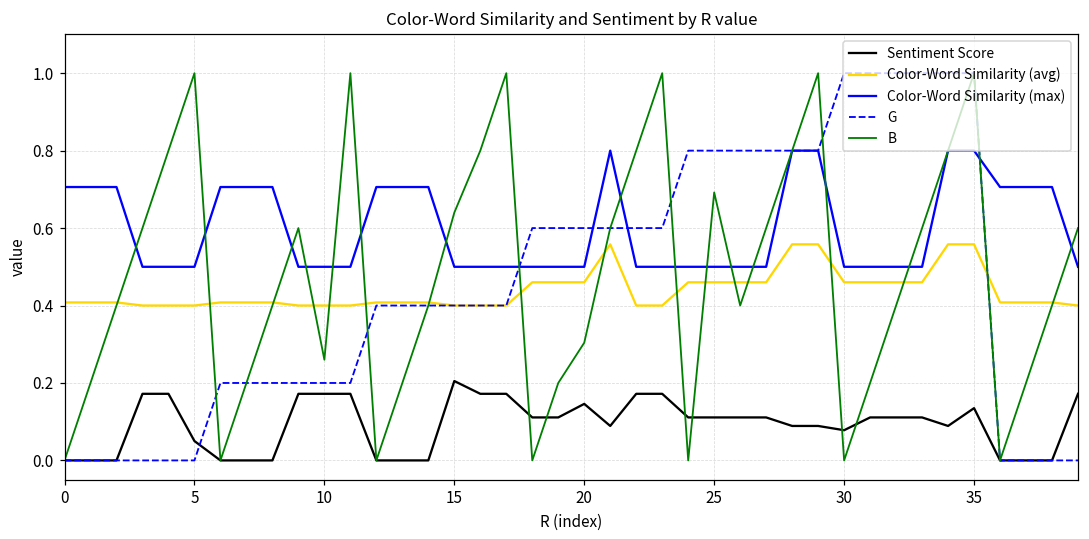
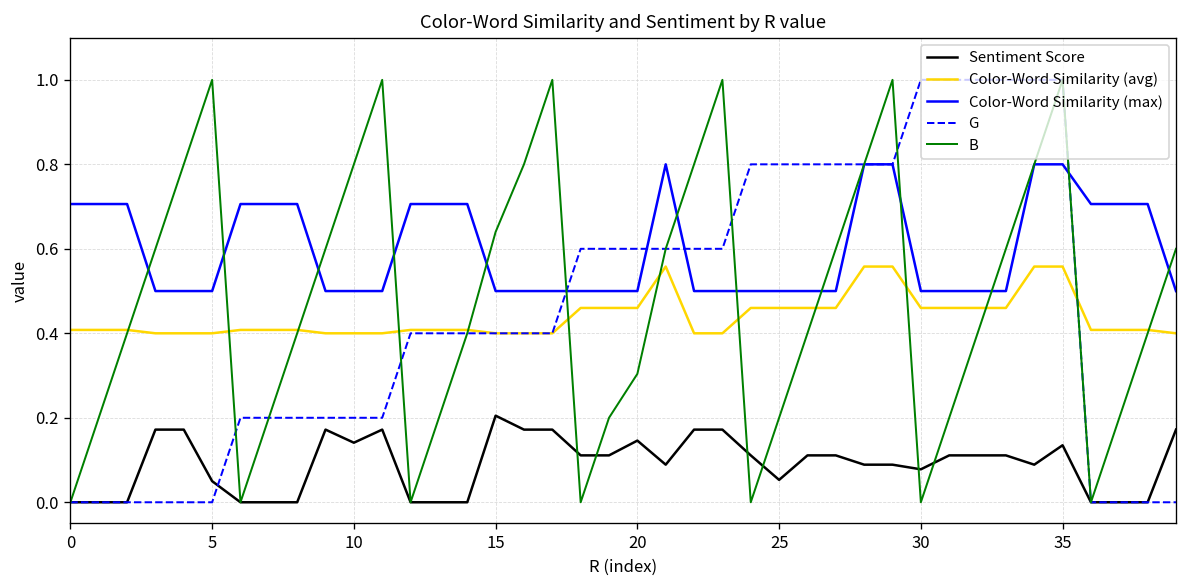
Sentiment Score, 10: 0.17 -> 0.14
B, 10: 0.26 -> 0.80
Sentiment Score, 25: 0.11 -> 0.05
B, 25: 0.69 -> 0.20
